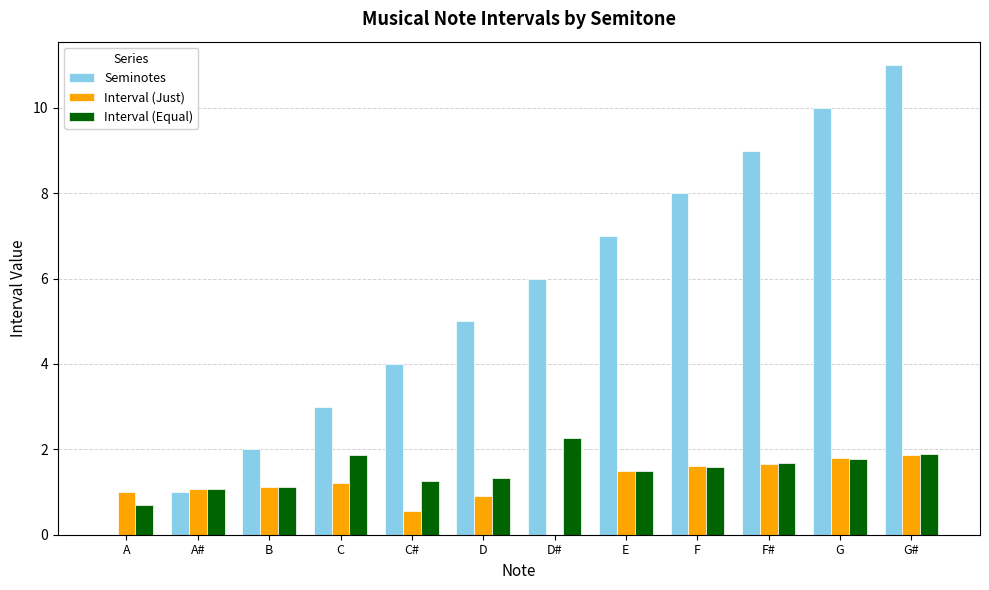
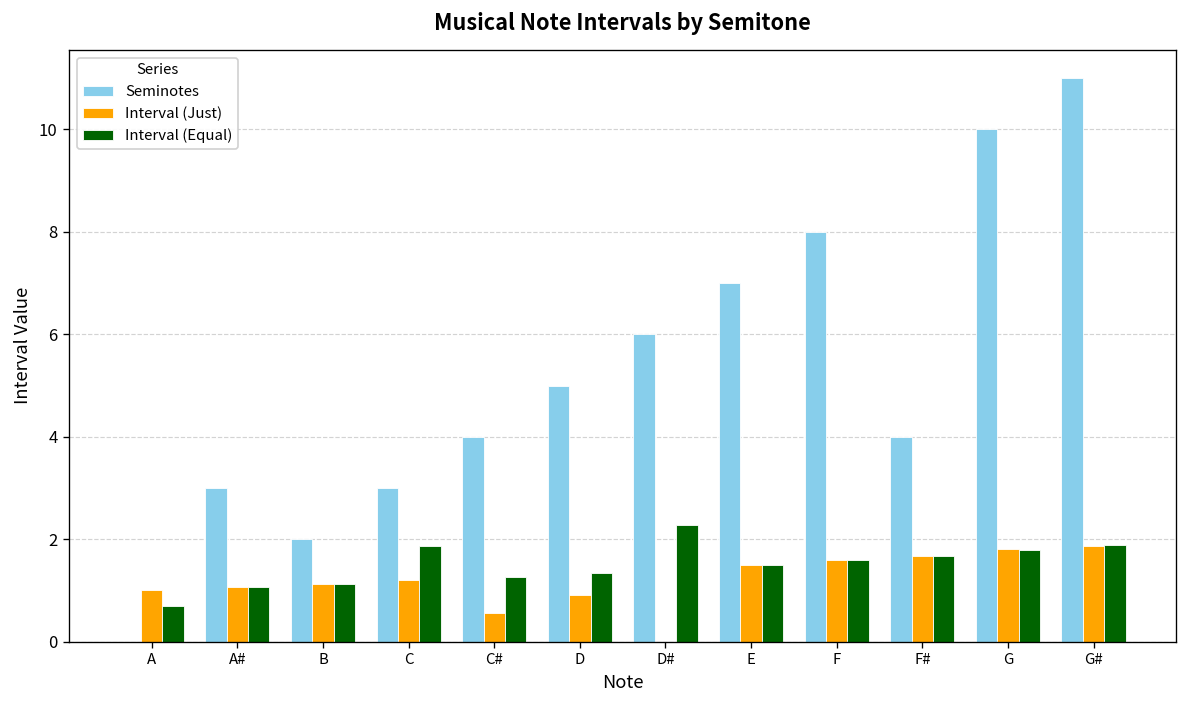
Seminotes, A#: 1 -> 3
Seminotes, F#: 9 -> 4
